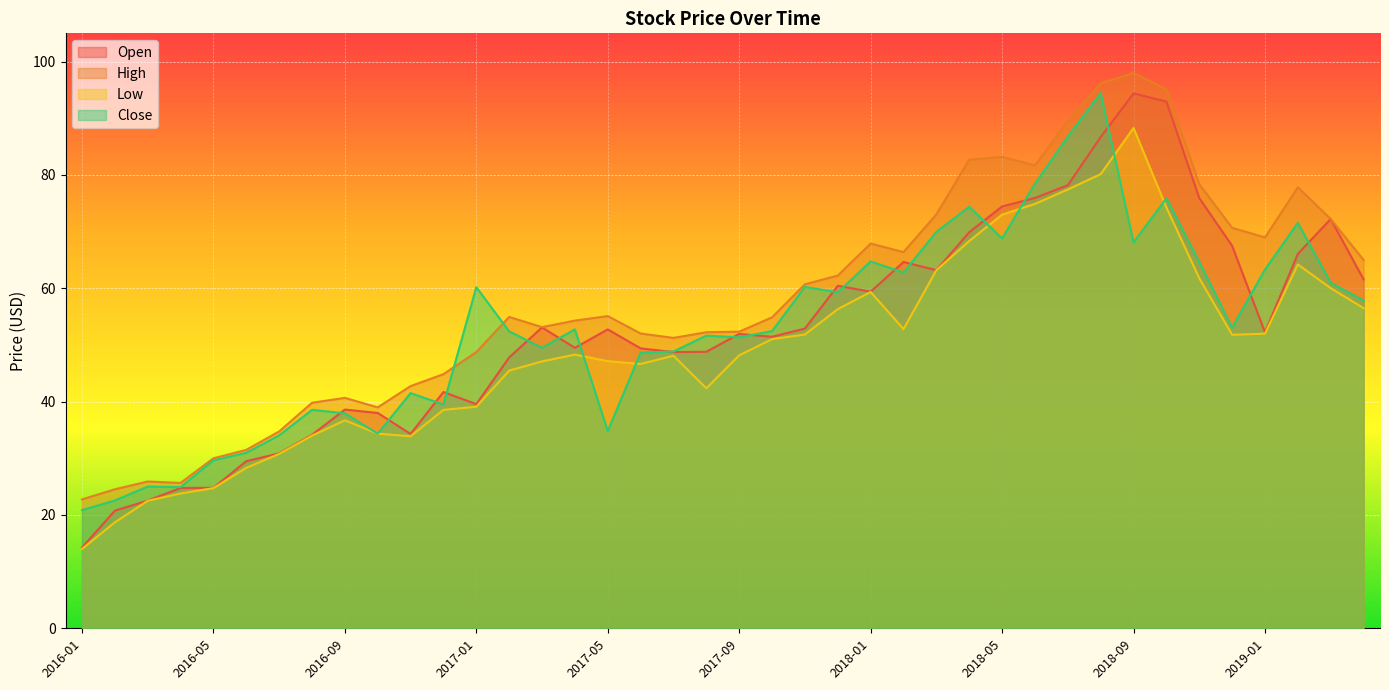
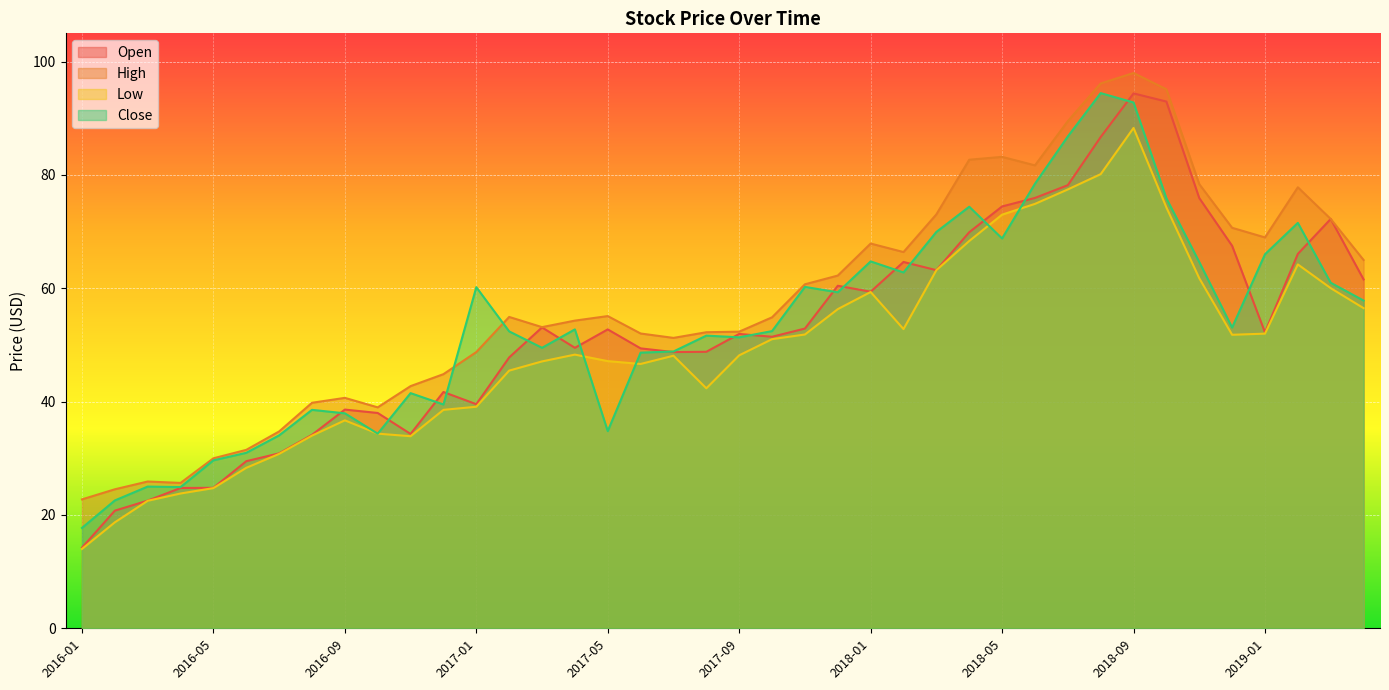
Close, 2016-01: 21 -> 18
Close, 2018-09: 68 -> 93
Close, 2019-01: 63 -> 66
